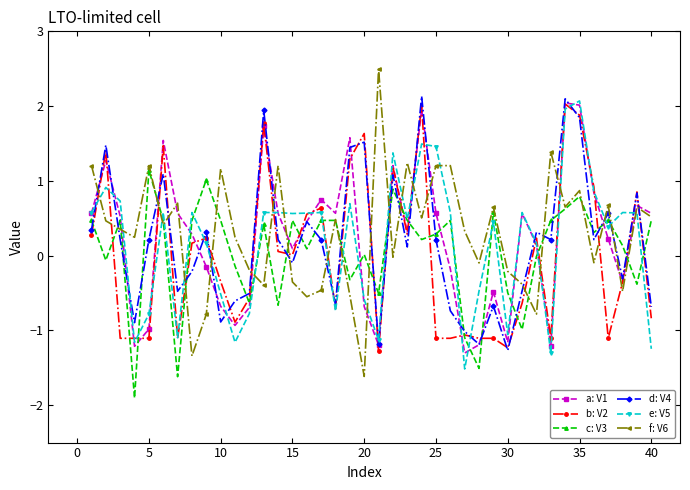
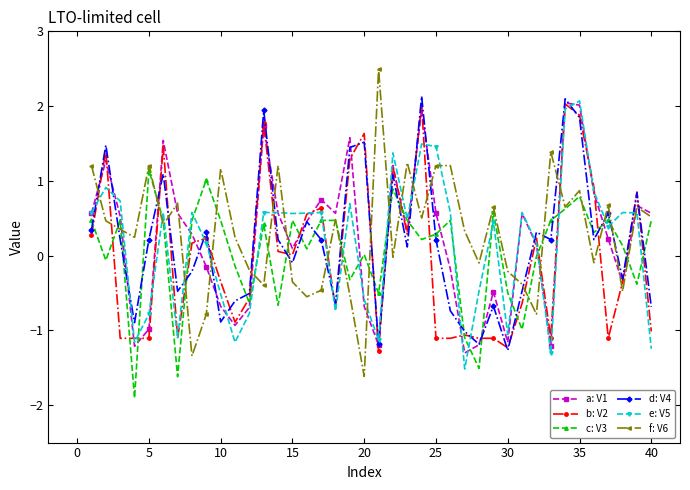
b: V2, 40: -0.8 -> -1.0
